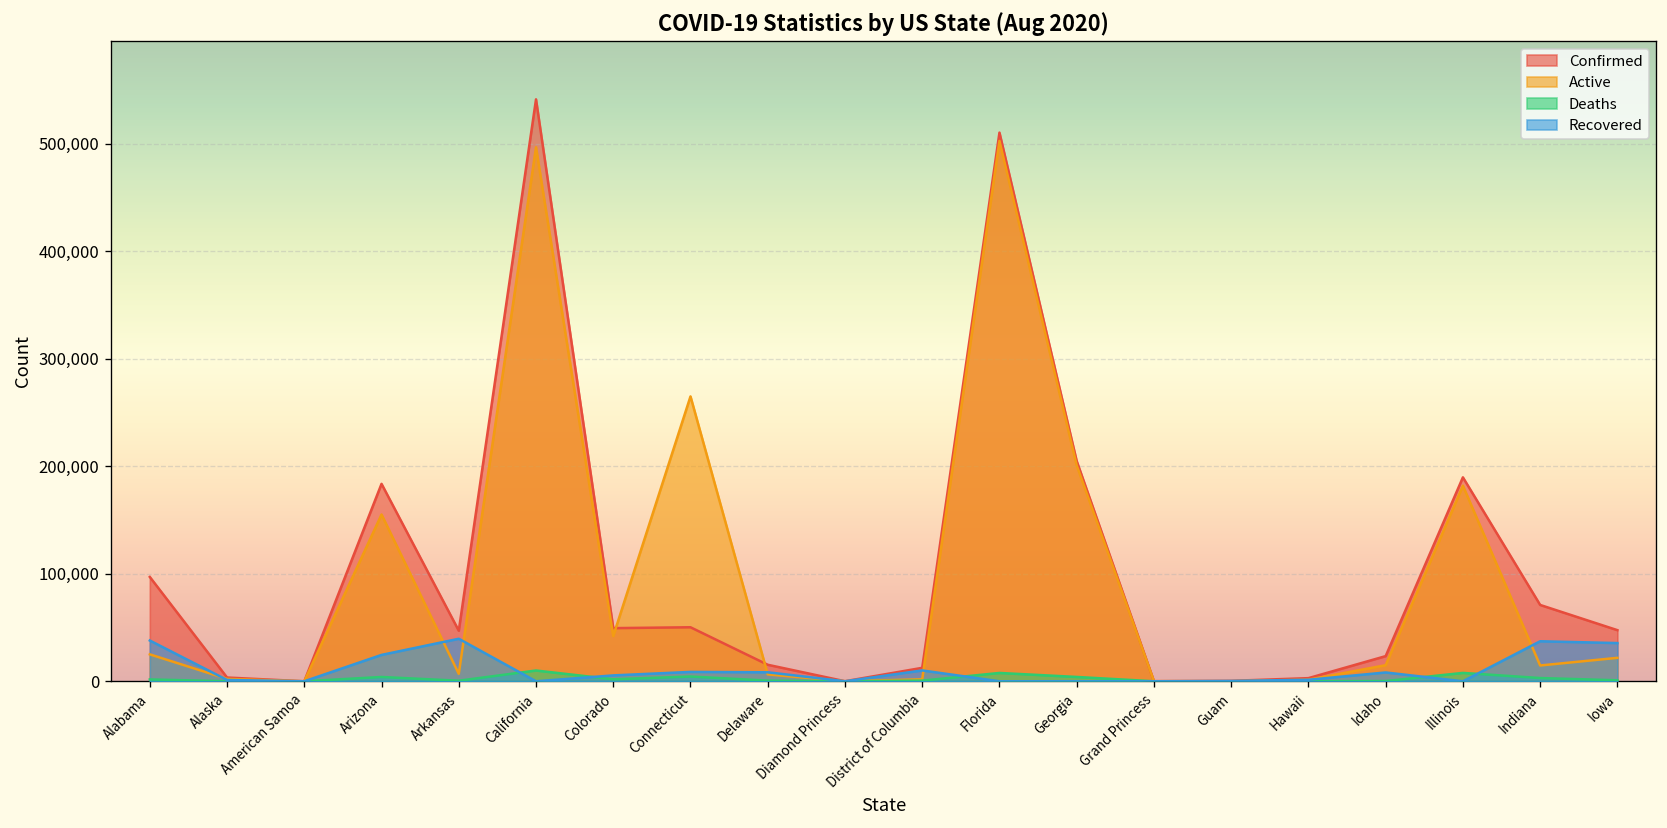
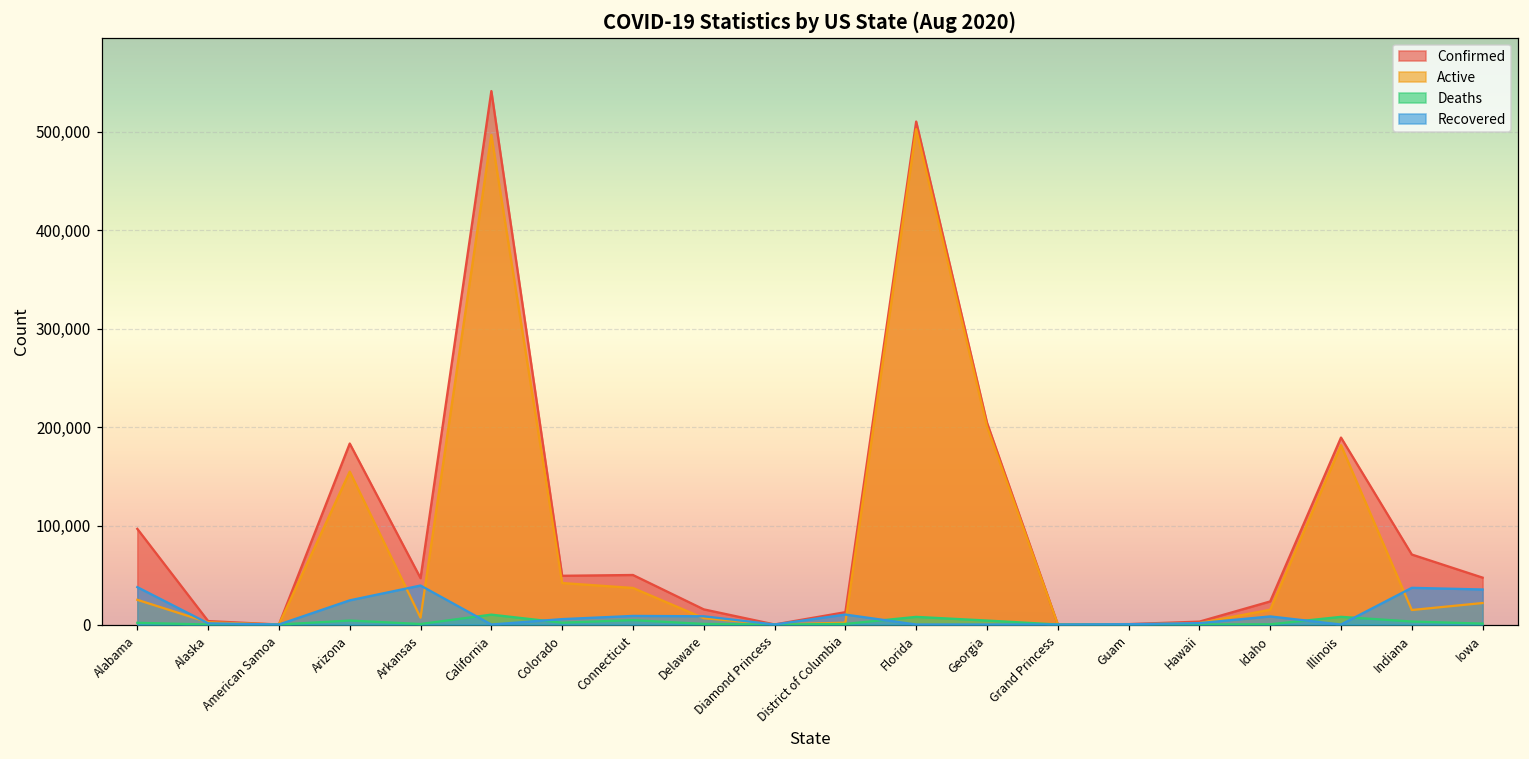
Active, Connecticut: 270,000 -> 40,000
